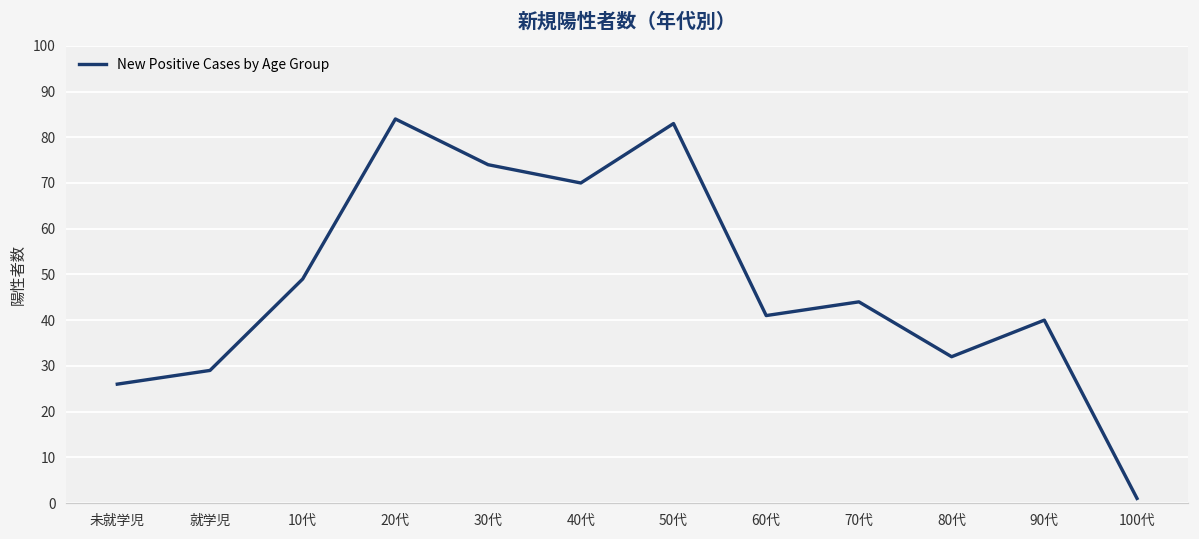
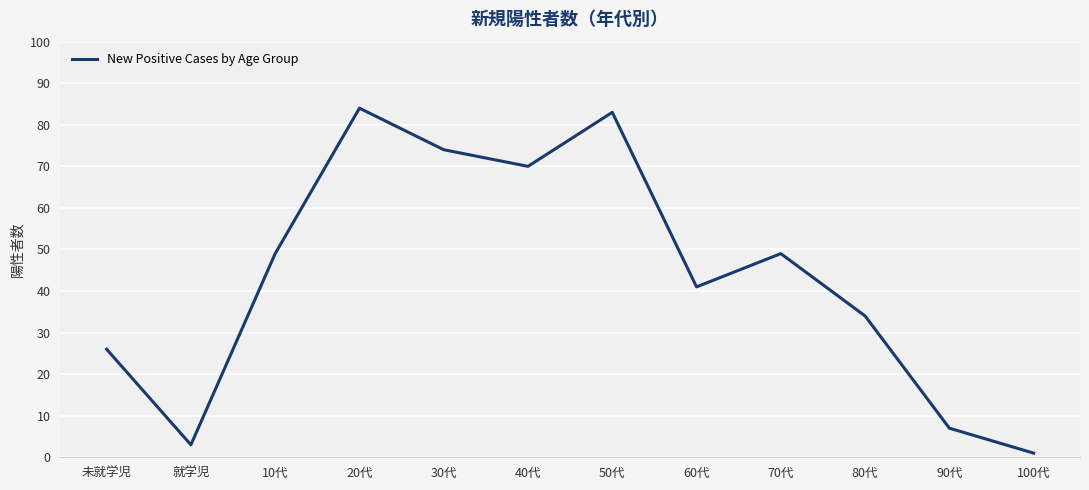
就学児: 29 -> 3
70代: 44 -> 49
80代: 32 -> 34
90代: 40 -> 7
